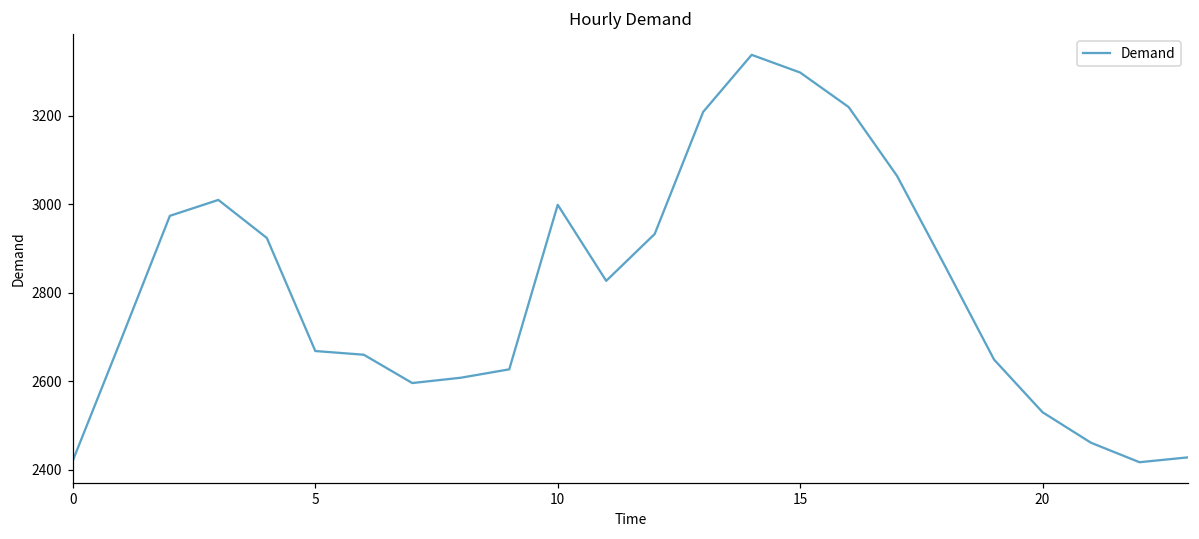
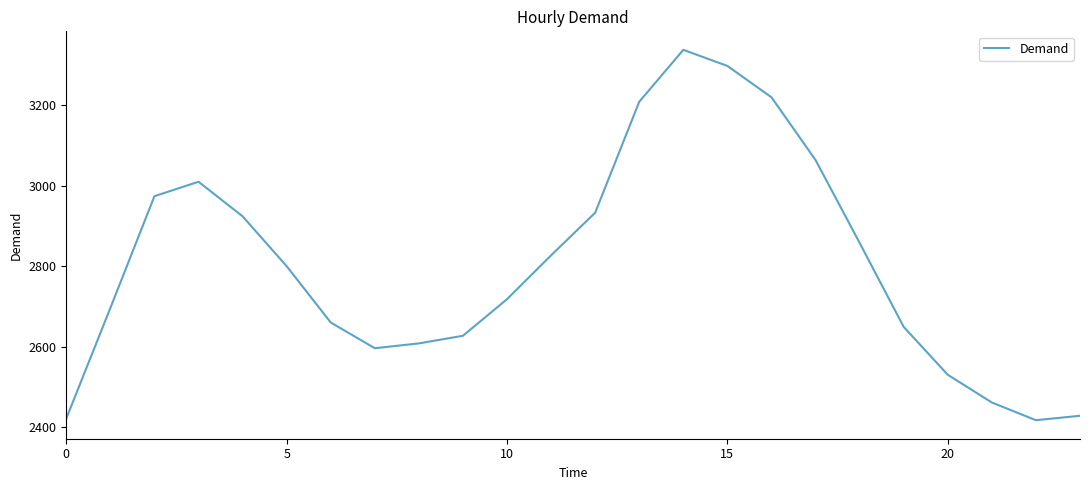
5: 2670 -> 2800
10: 3000 -> 2720
